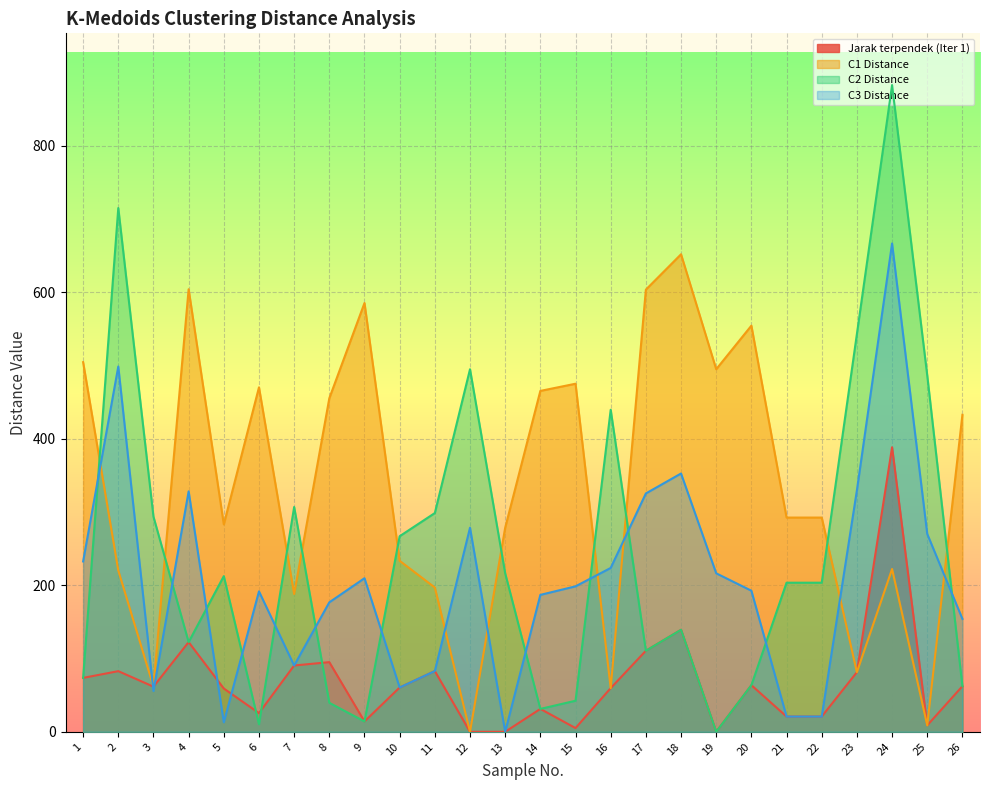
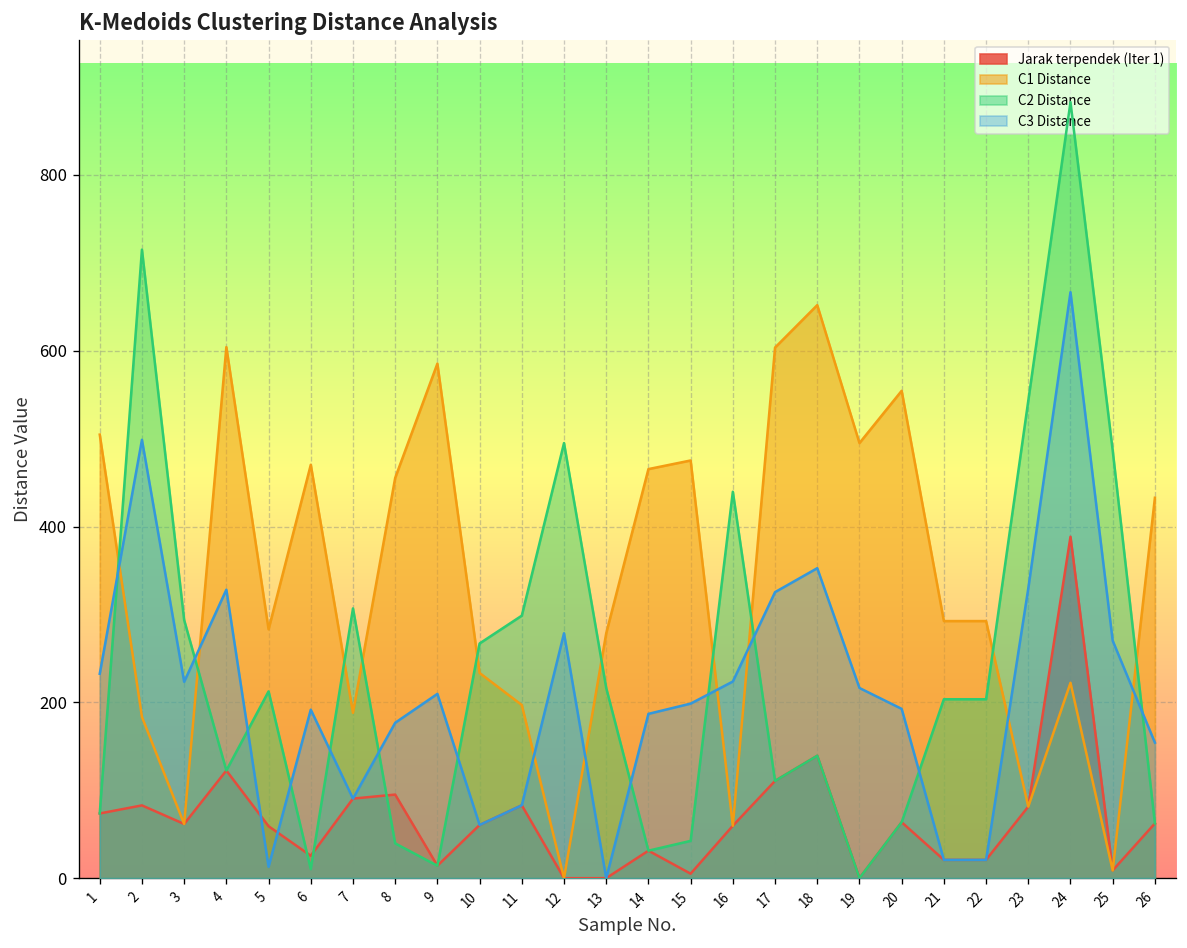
C1 Distance, 2: 220 -> 180
C3 Distance, 3: 60 -> 220
